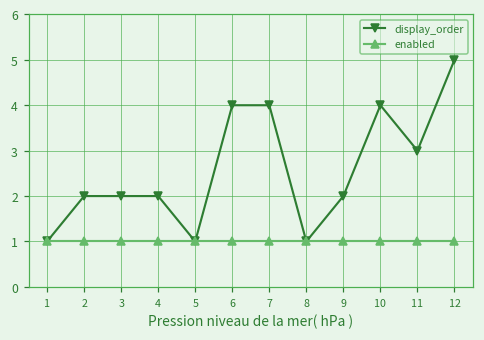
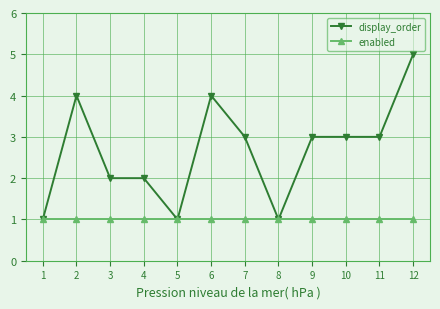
display_order, 2: 2 -> 4
display_order, 7: 4 -> 3
display_order, 9: 2 -> 3
display_order, 10: 4 -> 3
